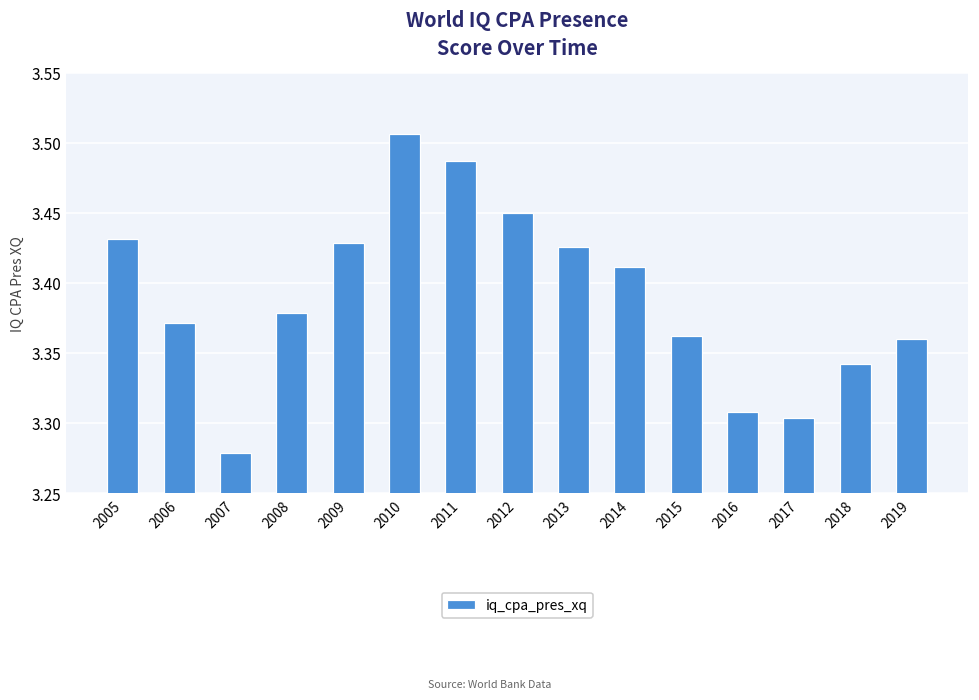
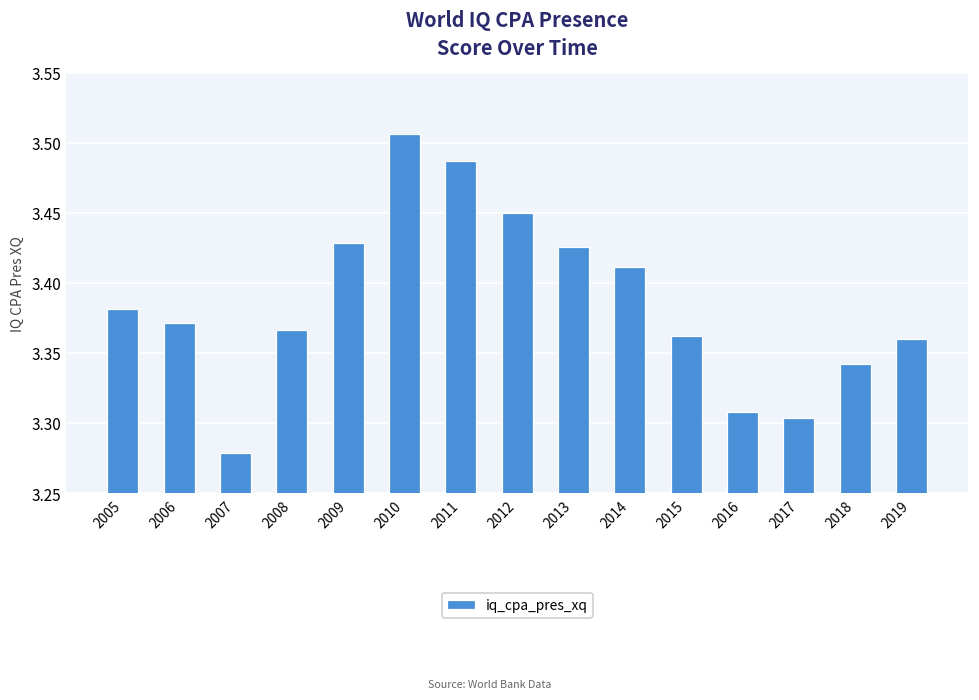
2005: 3.432 -> 3.382
2008: 3.379 -> 3.367
